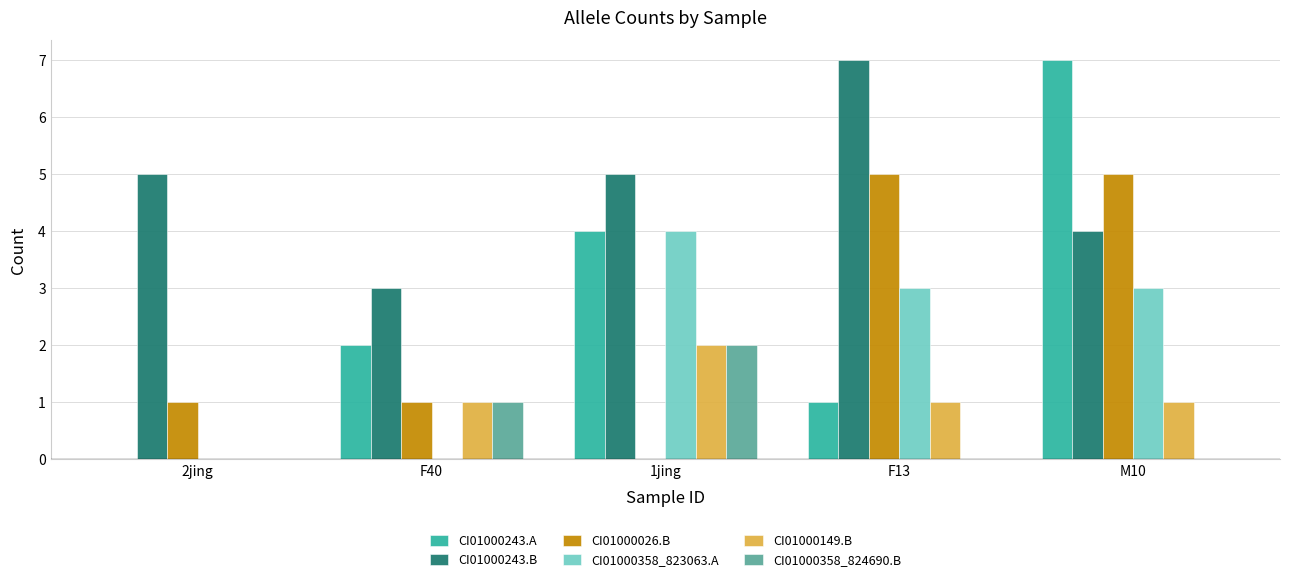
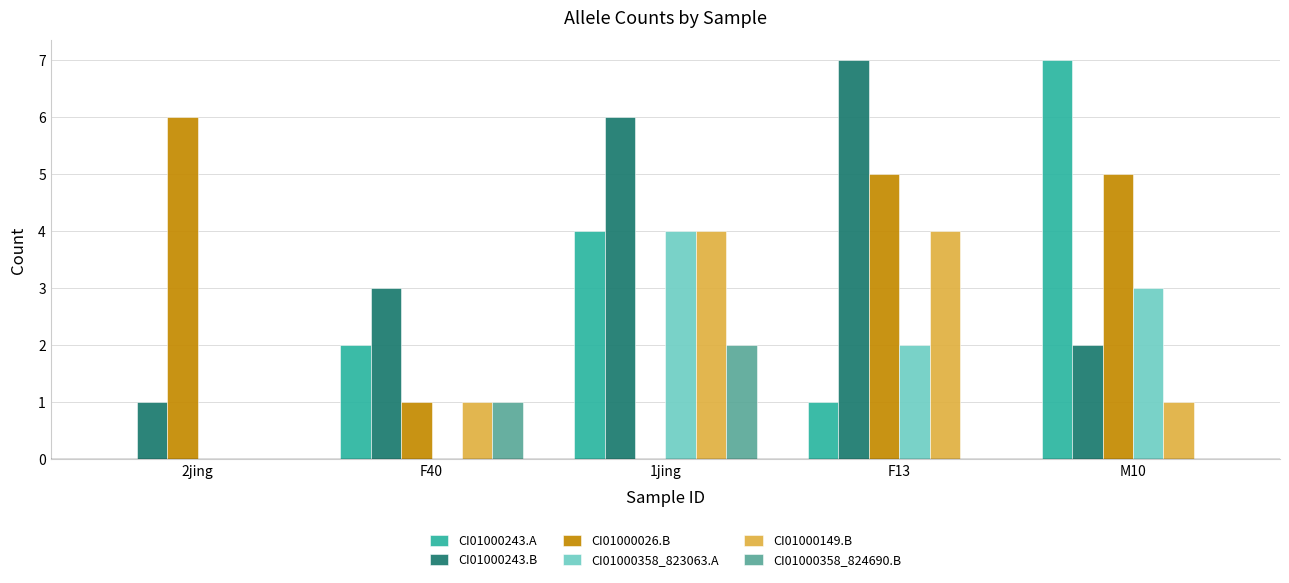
CI01000243.B, 2jing: 5 -> 1
CI01000026.B, 2jing: 1 -> 6
CI01000243.B, 1jing: 5 -> 6
CI01000149.B, 1jing: 2 -> 4
CI01000358_823063.A, F13: 3 -> 2
CI01000149.B, F13: 1 -> 4
CI01000243.B, M10: 4 -> 2
